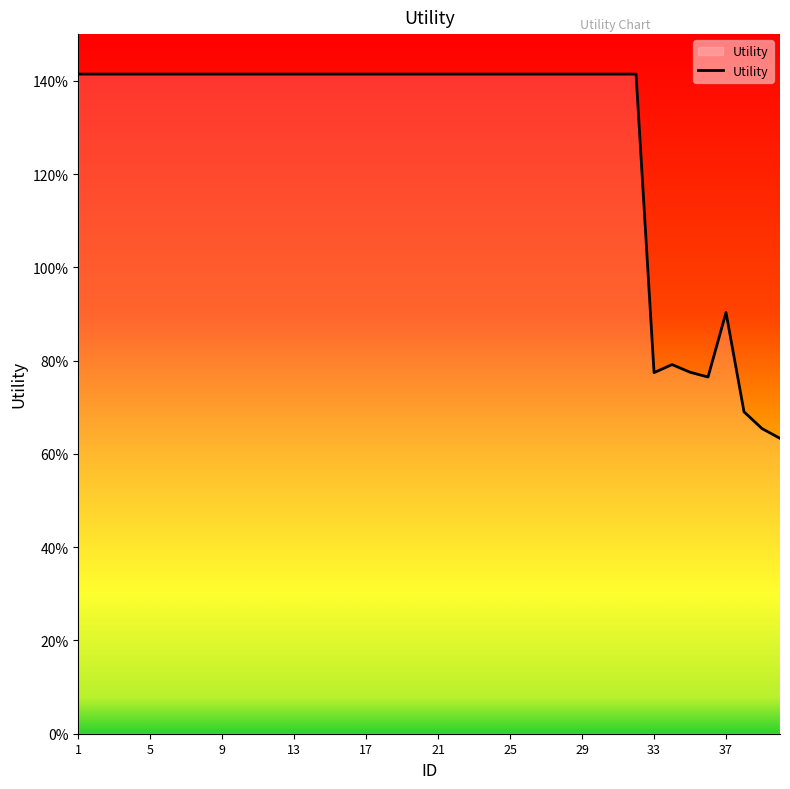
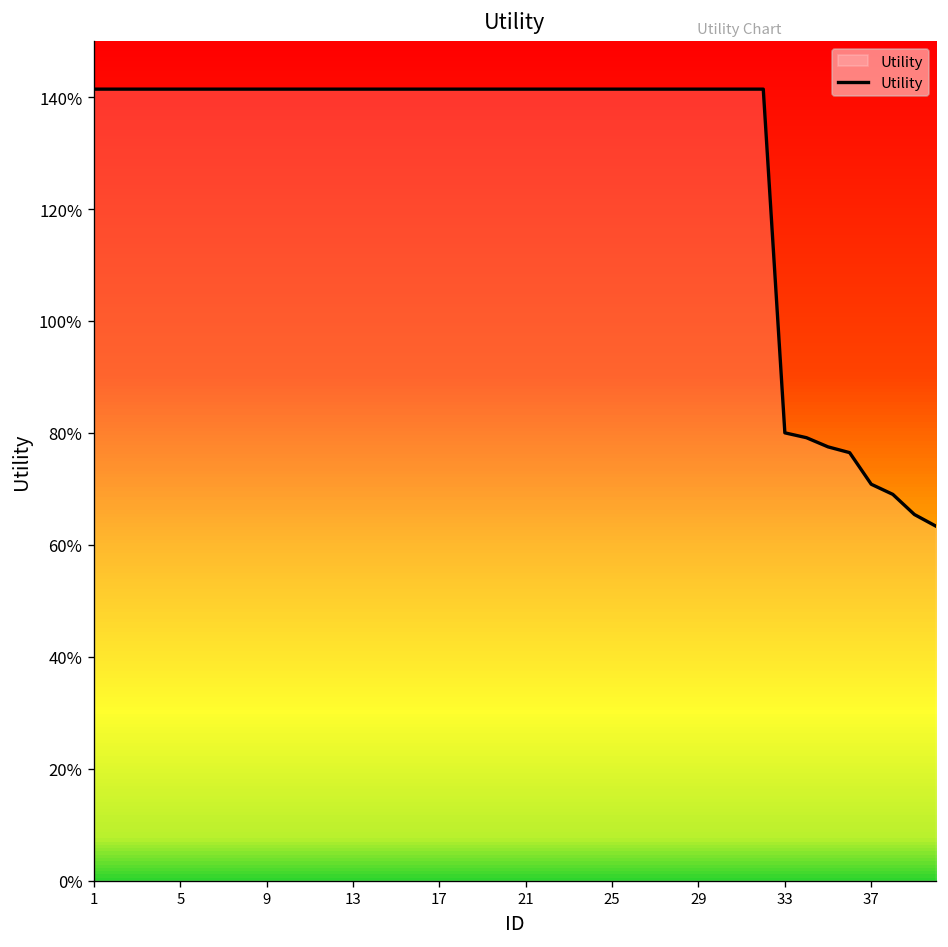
33: 77% -> 80%
37: 90% -> 71%
